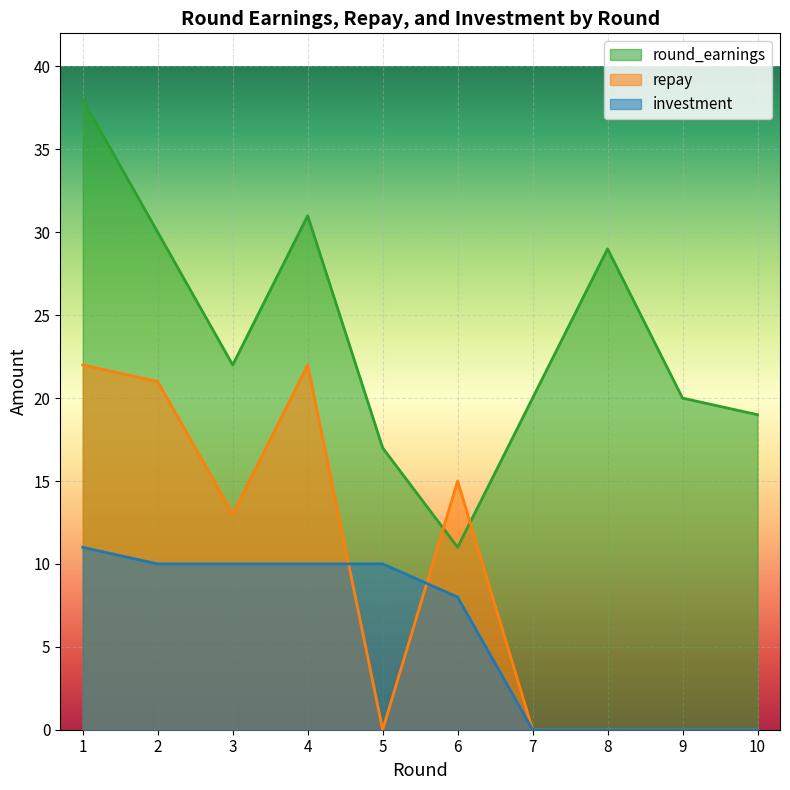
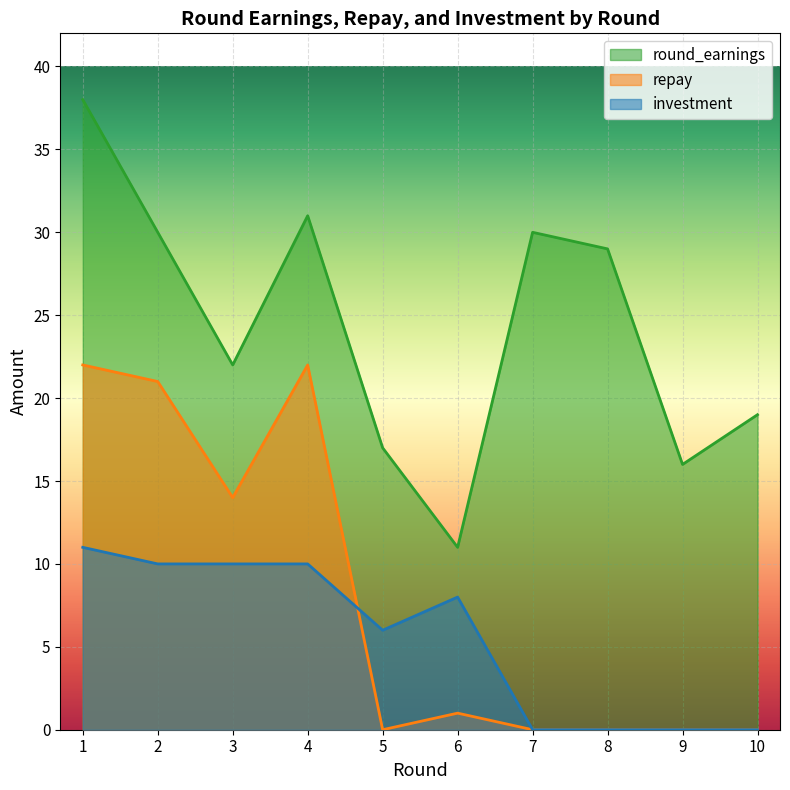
repay, 3: 13 -> 14
investment, 5: 10 -> 6
repay, 6: 15 -> 1
round_earnings, 7: 20 -> 30
round_earnings, 9: 20 -> 16
